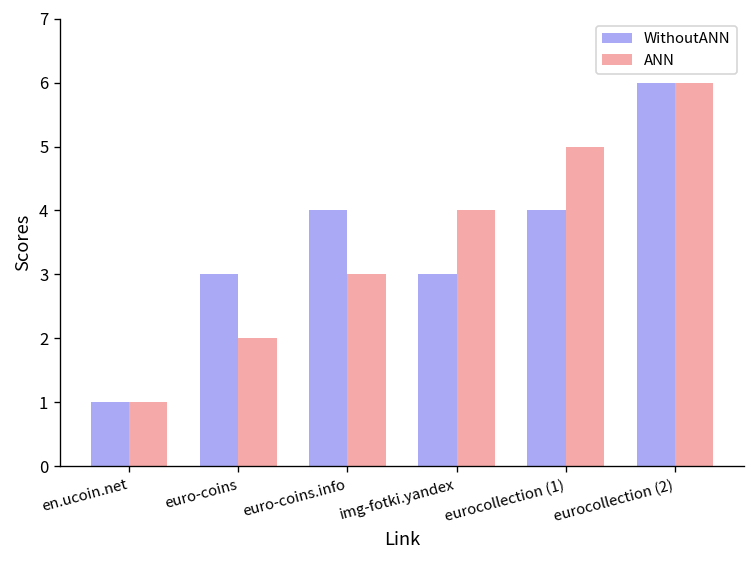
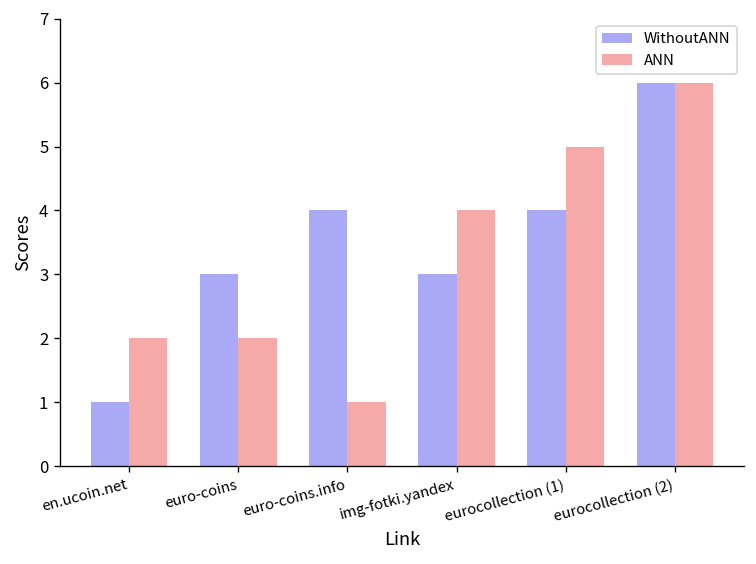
ANN, en.ucoin.net: 1 -> 2
ANN, euro-coins.info: 3 -> 1
